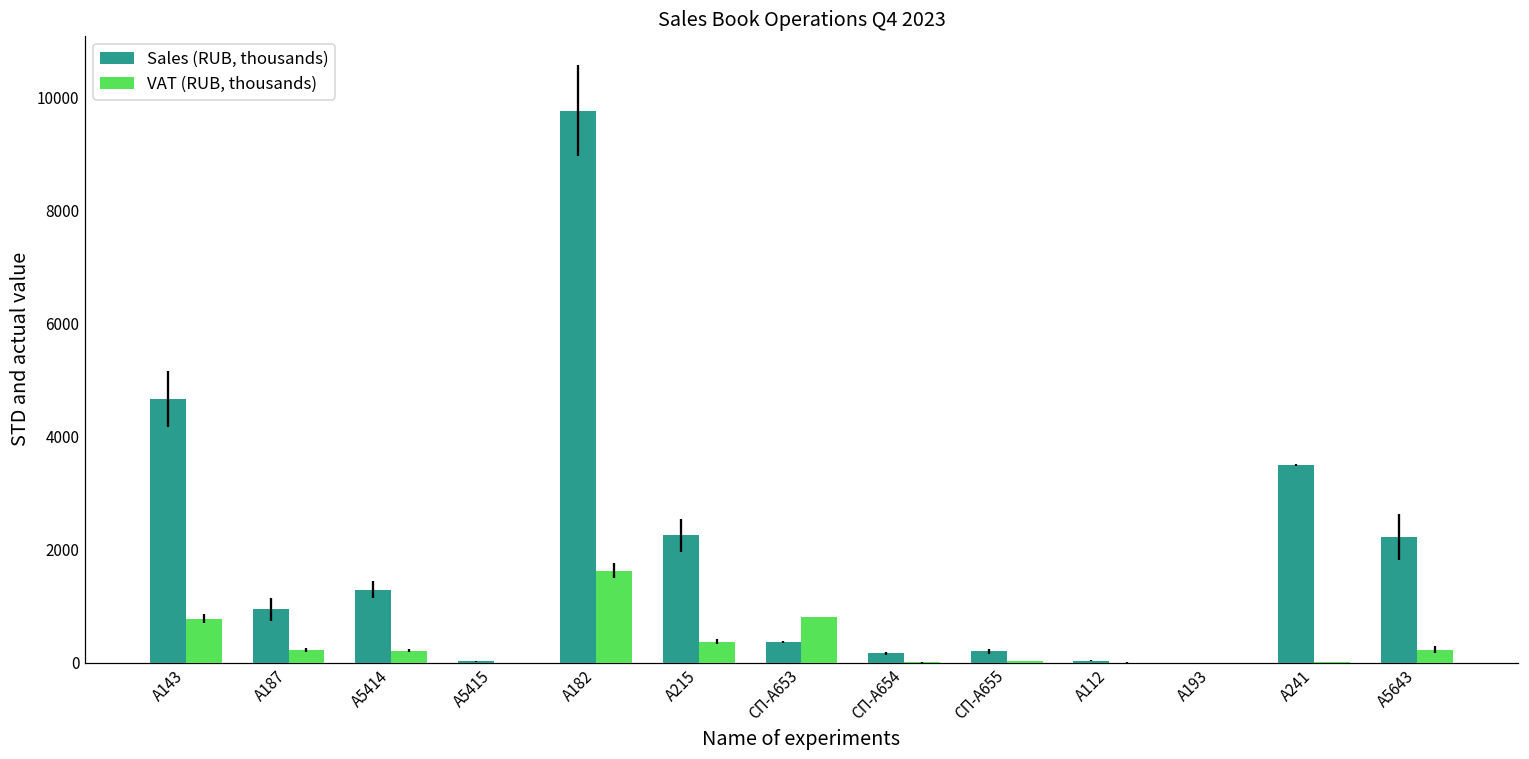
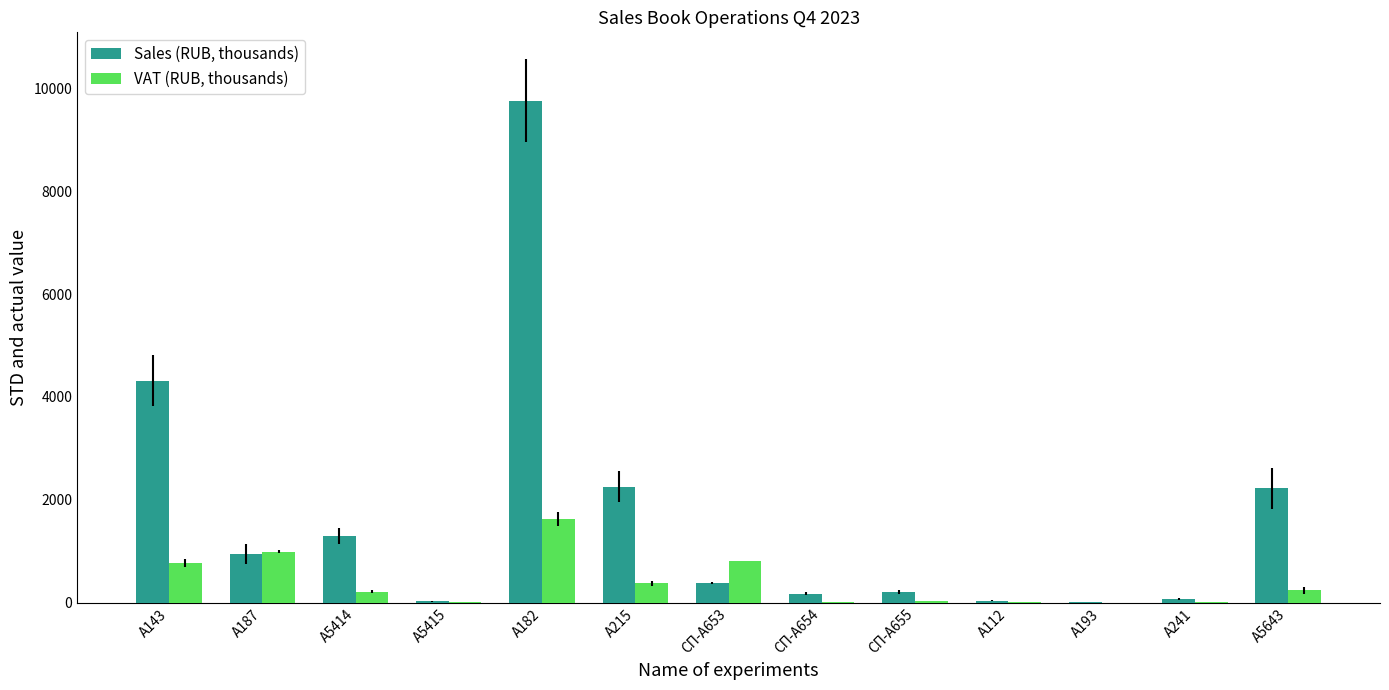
Sales (RUB, thousands), А143: 4700 -> 4300
VAT (RUB, thousands), А187: 200 -> 1000
Sales (RUB, thousands), А241: 3500 -> 100
